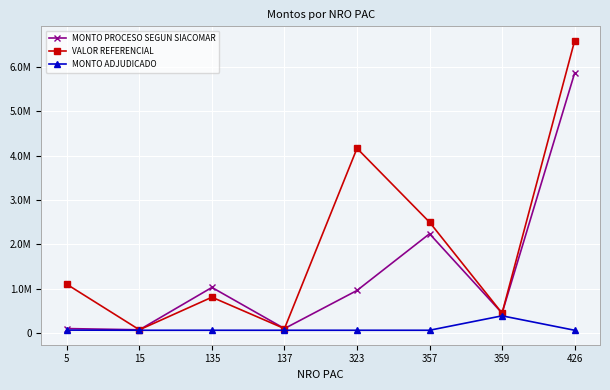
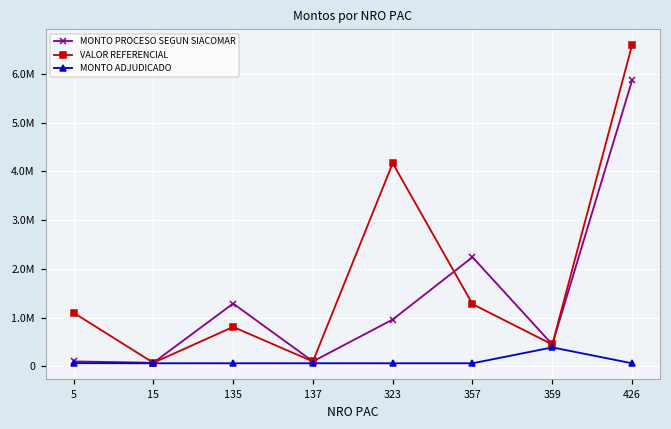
MONTO PROCESO SEGUN SIACOMAR, 135: 1000000 -> 1300000
VALOR REFERENCIAL, 357: 2500000 -> 1300000
